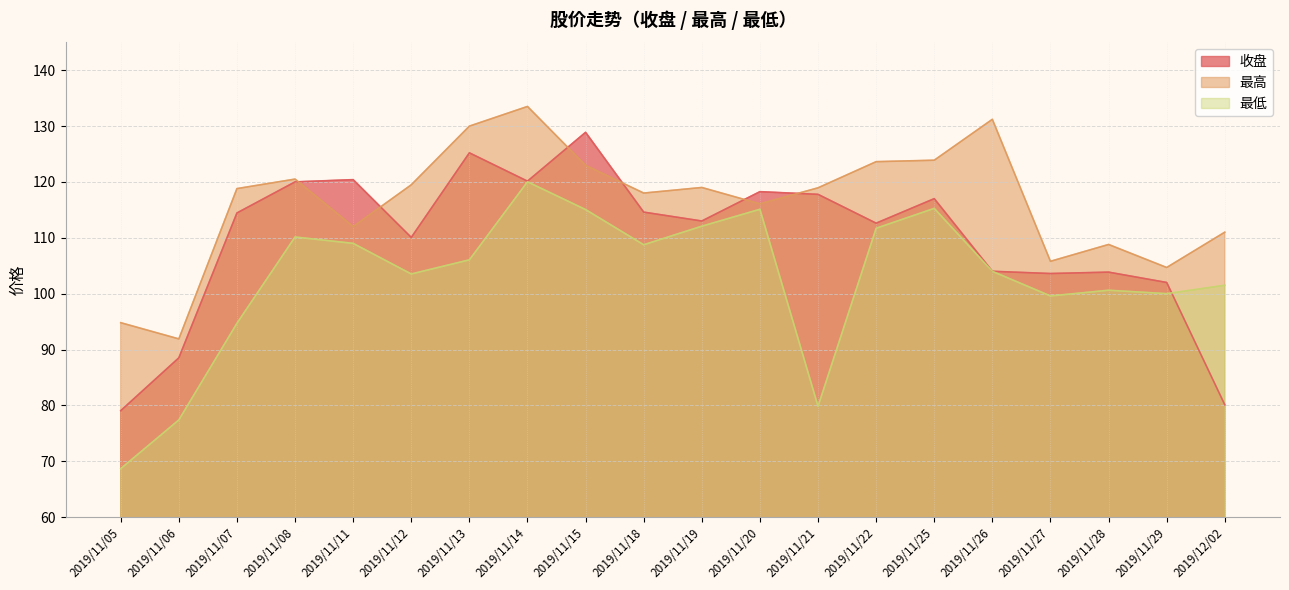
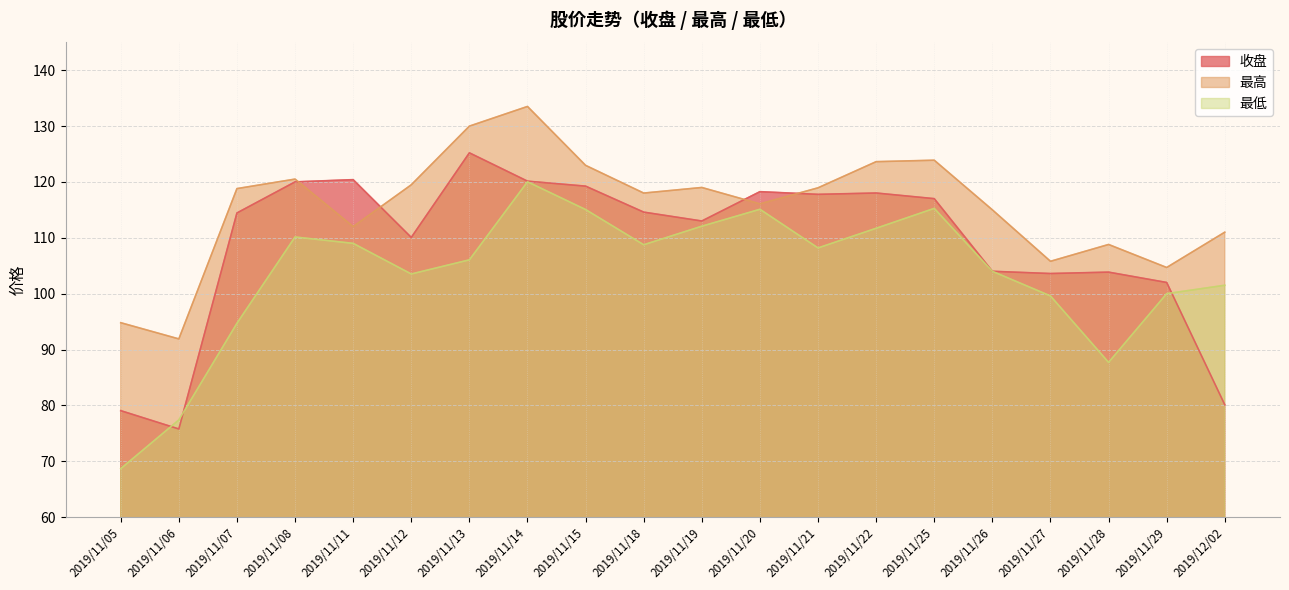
收盘, 2019/11/06: 89 -> 76
收盘, 2019/11/15: 129 -> 119
最低, 2019/11/21: 80 -> 108
收盘, 2019/11/22: 113 -> 118
最高, 2019/11/26: 131 -> 115
最低, 2019/11/28: 101 -> 88
